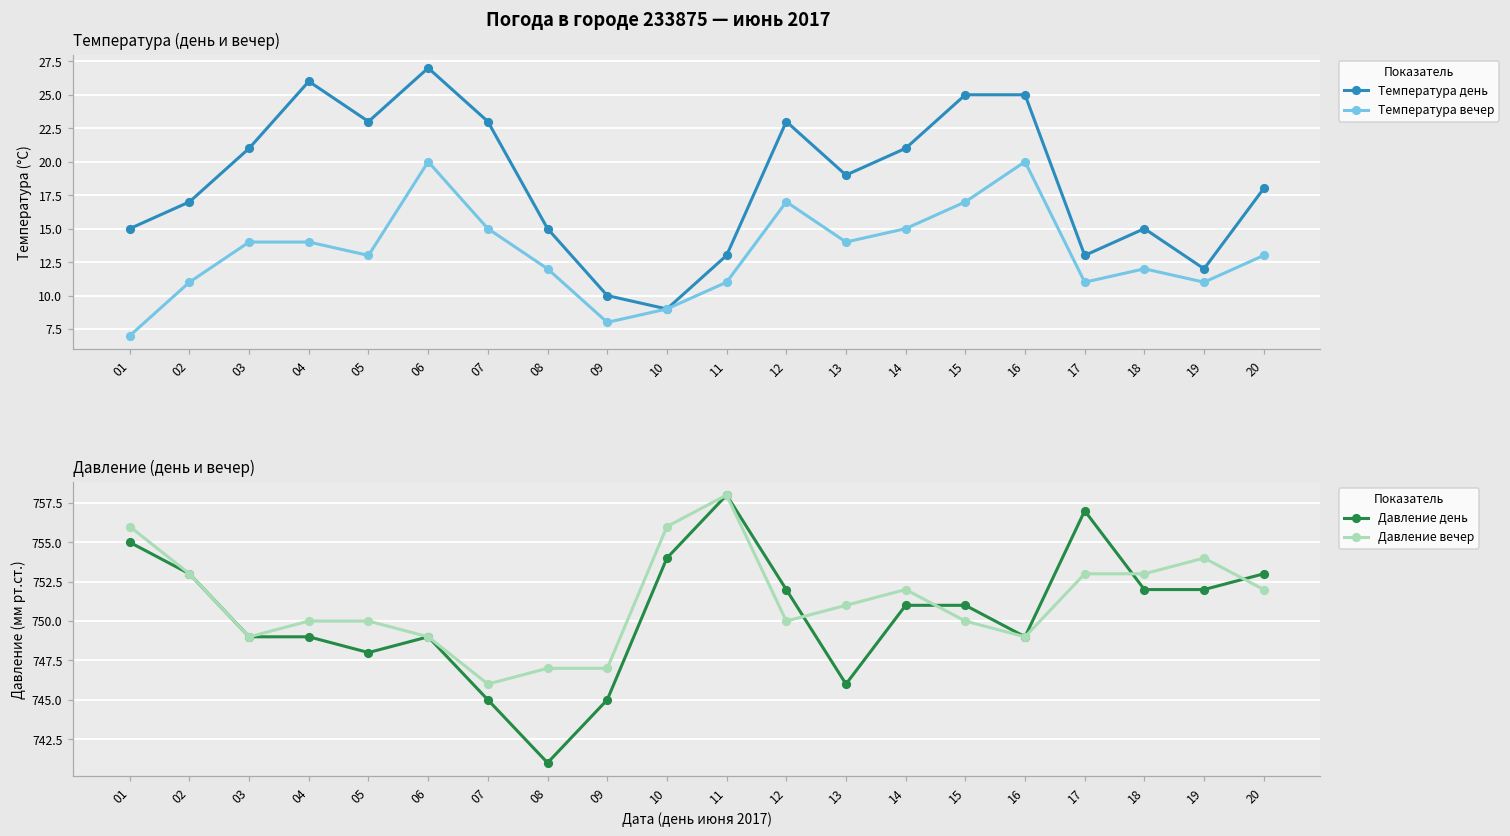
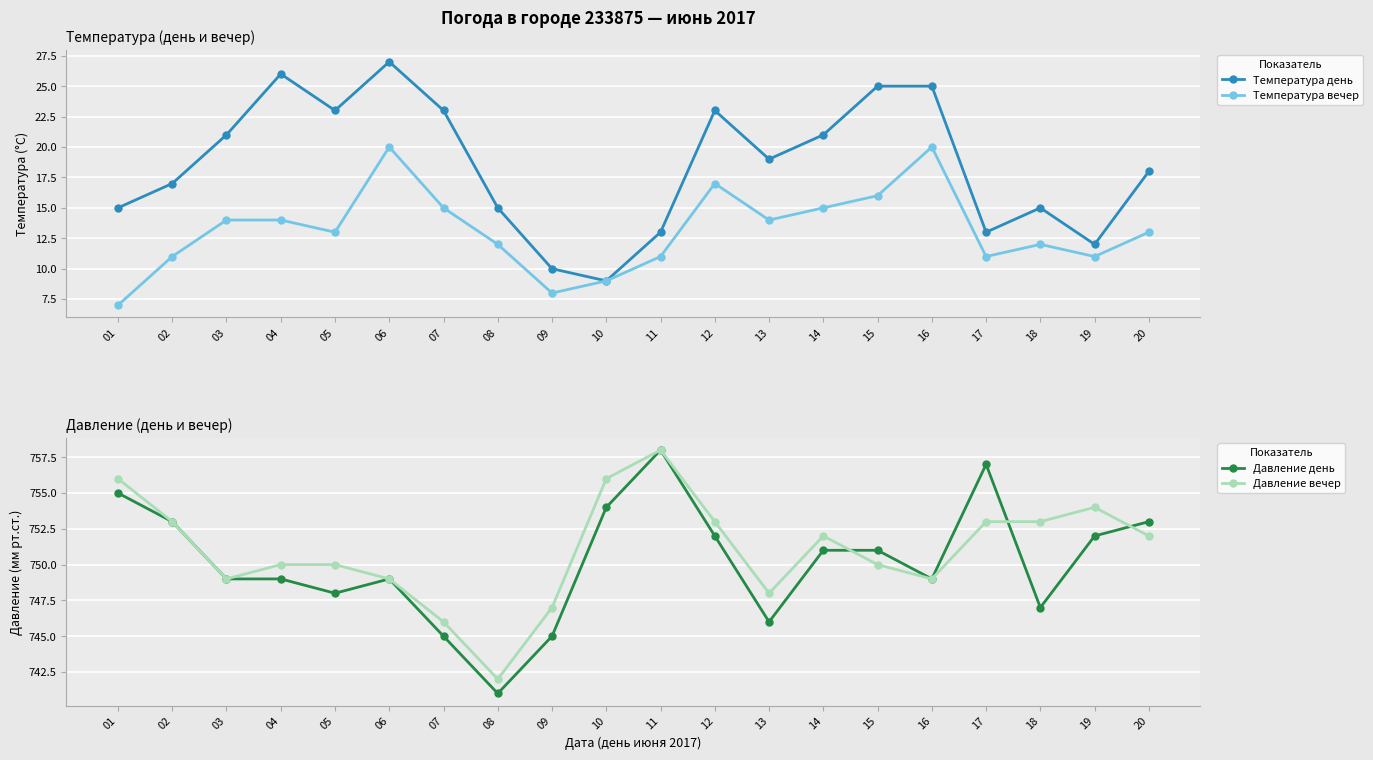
Температура (день и вечер), Температура вечер, 15: 17 -> 16
Давление (день и вечер), Давление вечер, 08: 747 -> 742
Давление (день и вечер), Давление вечер, 12: 750 -> 753
Давление (день и вечер), Давление вечер, 13: 751 -> 748
Давление (день и вечер), Давление день, 18: 752 -> 747
